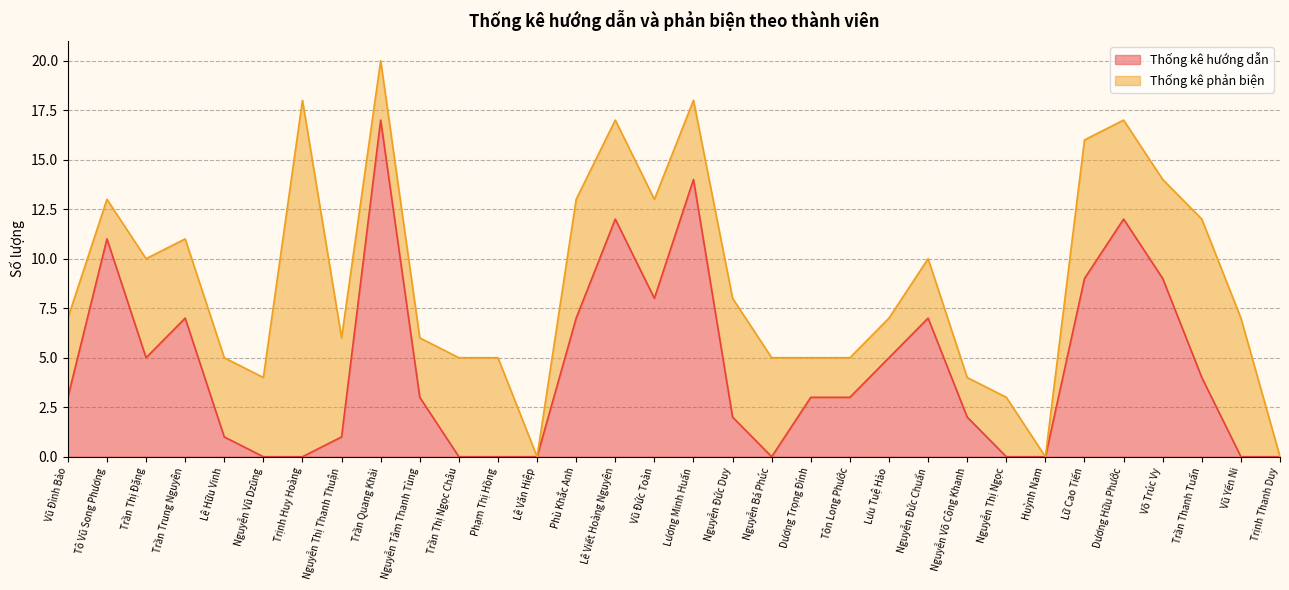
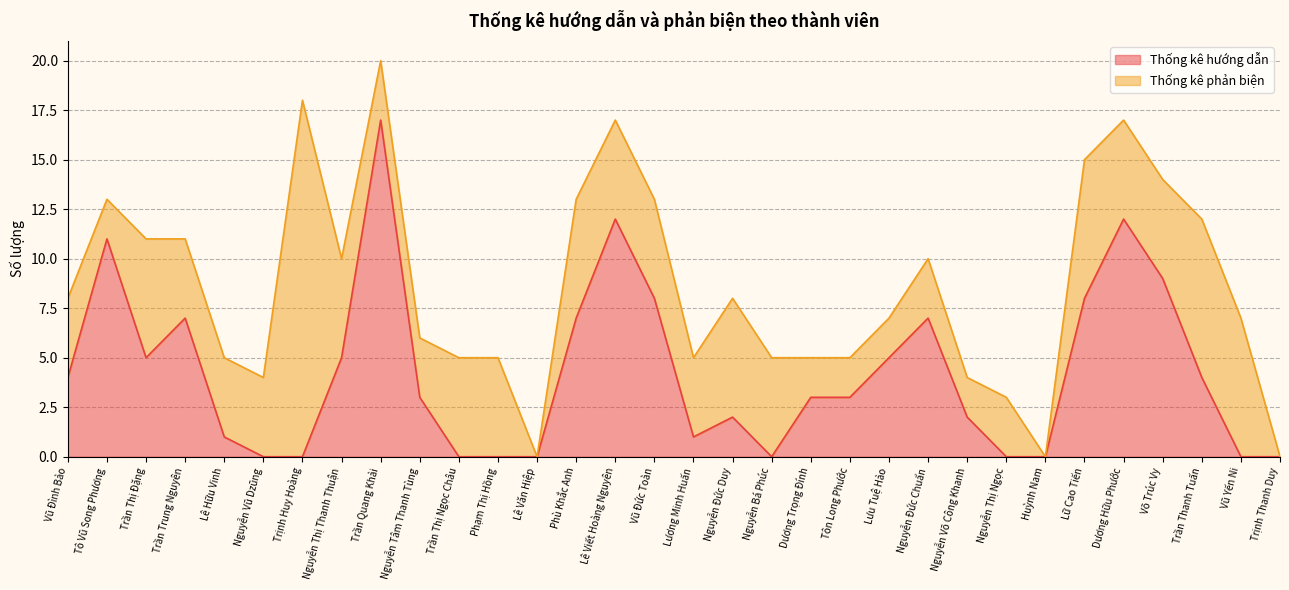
Thống kê hướng dẫn, Vũ Đình Bảo: 3 -> 4
Thống kê phản biện, Trần Thị Đặng: 5 -> 6
Thống kê hướng dẫn, Nguyễn Thị Thanh Thuận: 1 -> 5
Thống kê hướng dẫn, Lương Minh Huấn: 14 -> 1
Thống kê hướng dẫn, Lữ Cao Tiến: 9 -> 8
